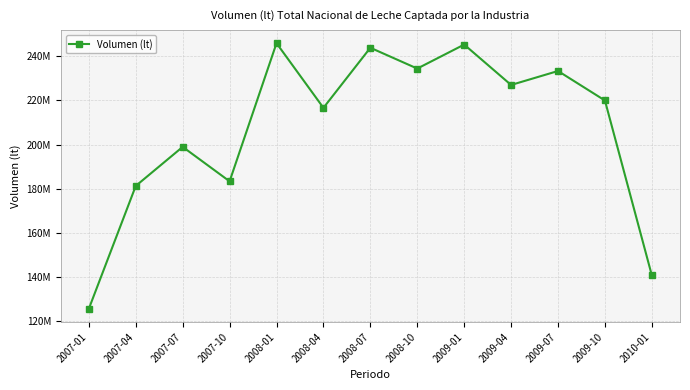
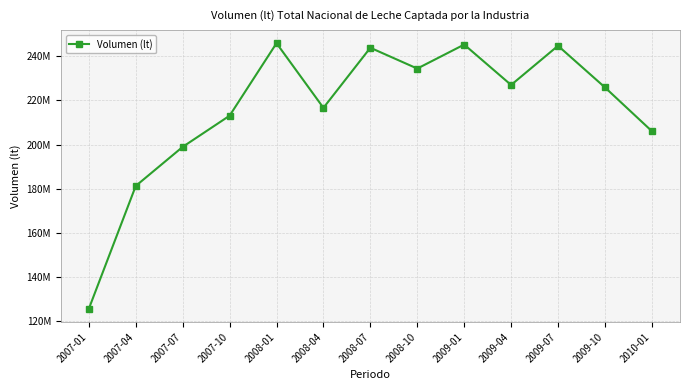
2007-10: 183000000 -> 213000000
2009-07: 233000000 -> 245000000
2009-10: 220000000 -> 226000000
2010-01: 141000000 -> 206000000
